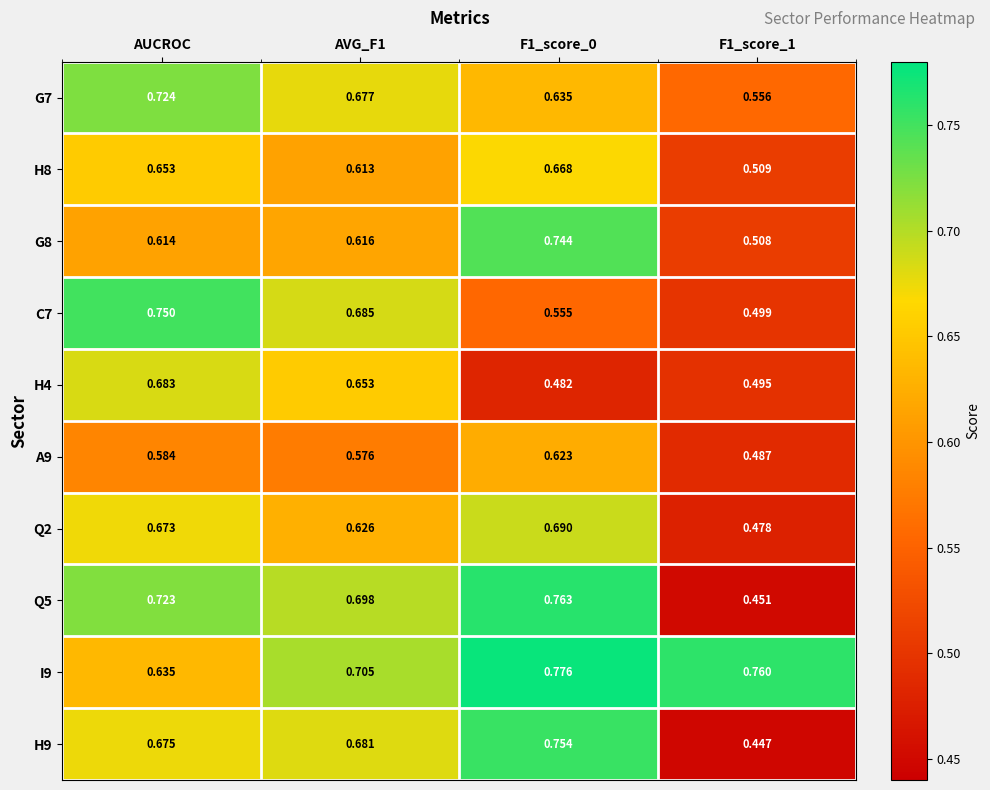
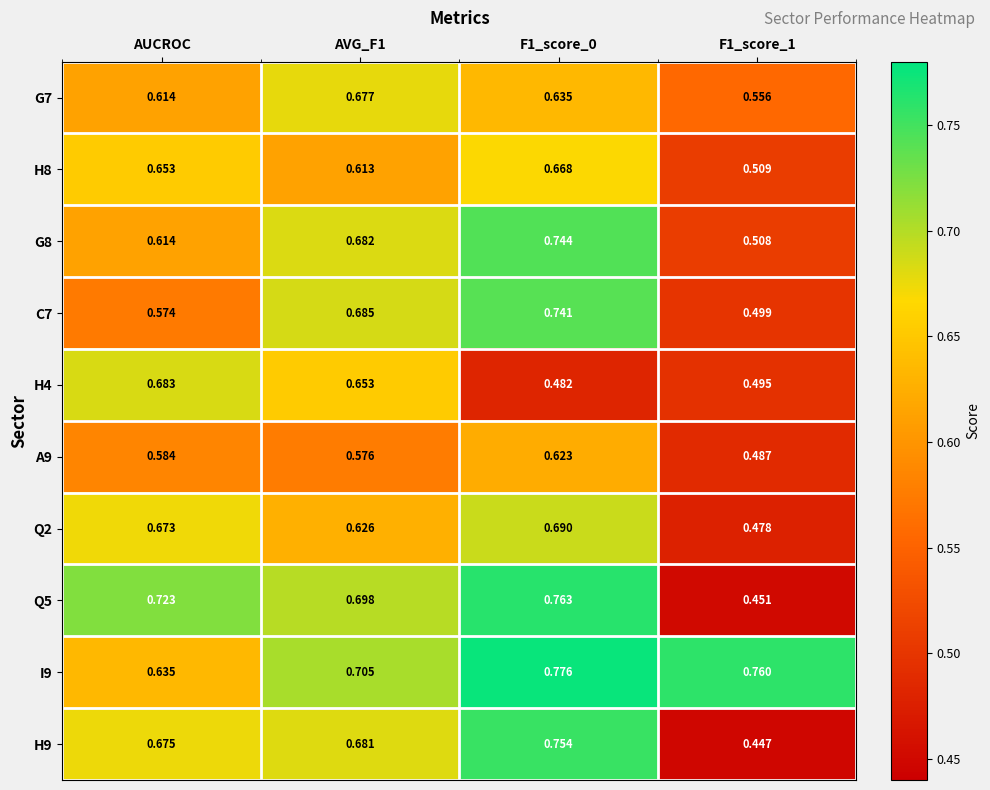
G7, AUCROC: 0.724 -> 0.614
G8, AVG_F1: 0.616 -> 0.682
C7, AUCROC: 0.750 -> 0.574
C7, F1_score_0: 0.555 -> 0.741
